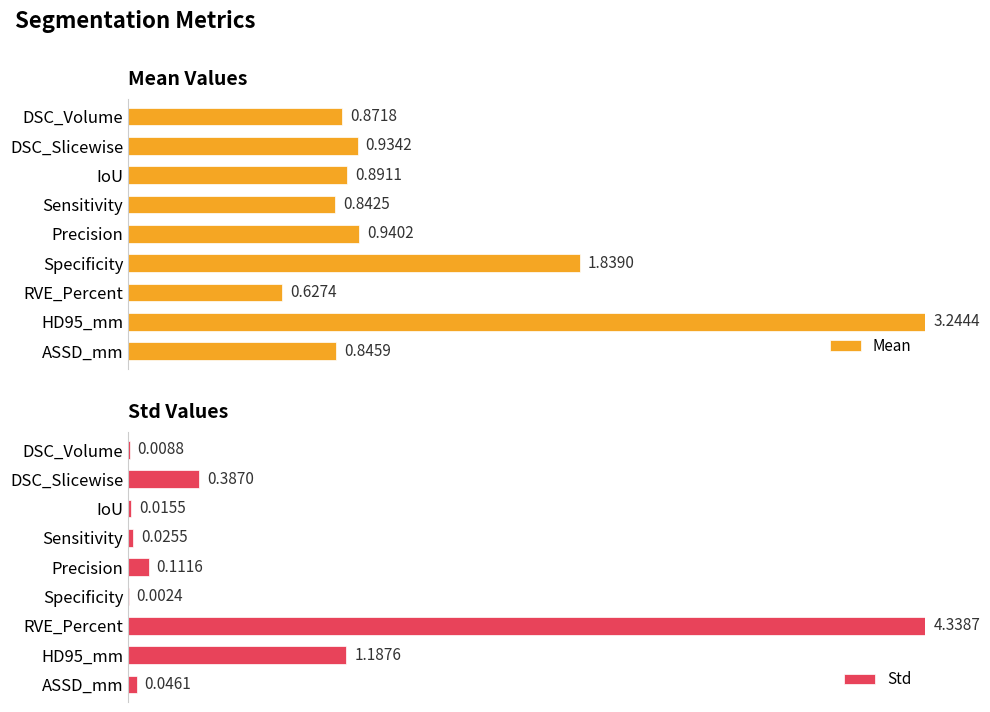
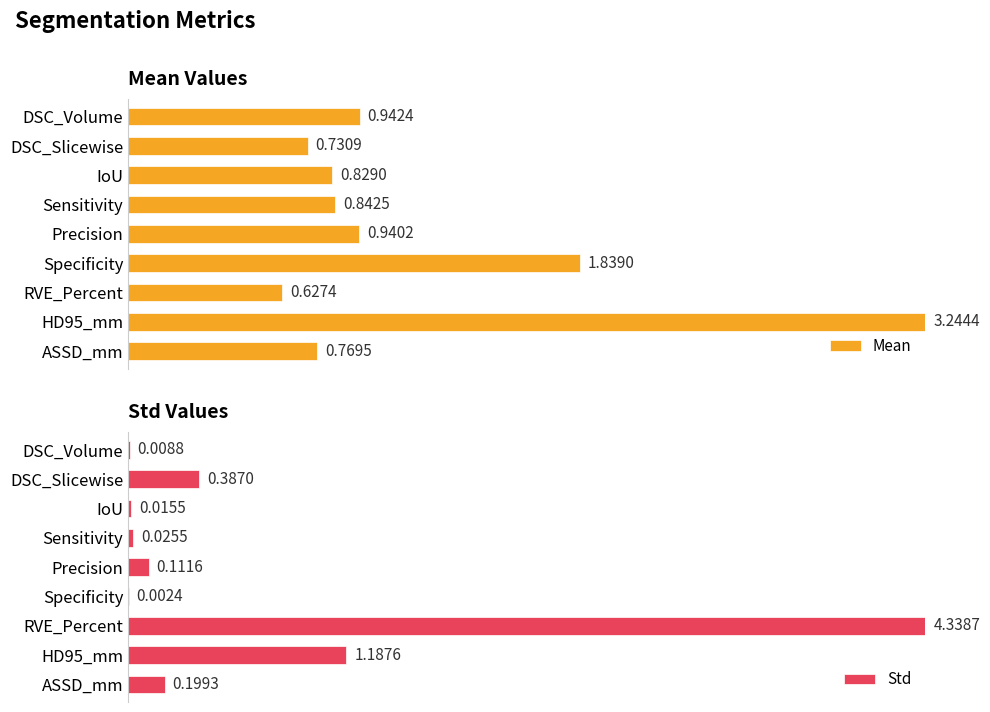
Mean Values, DSC_Volume: 0.8718 -> 0.9424
Mean Values, DSC_Slicewise: 0.9342 -> 0.7309
Mean Values, IoU: 0.8911 -> 0.8290
Mean Values, ASSD_mm: 0.8459 -> 0.7695
Std Values, ASSD_mm: 0.0461 -> 0.1993
